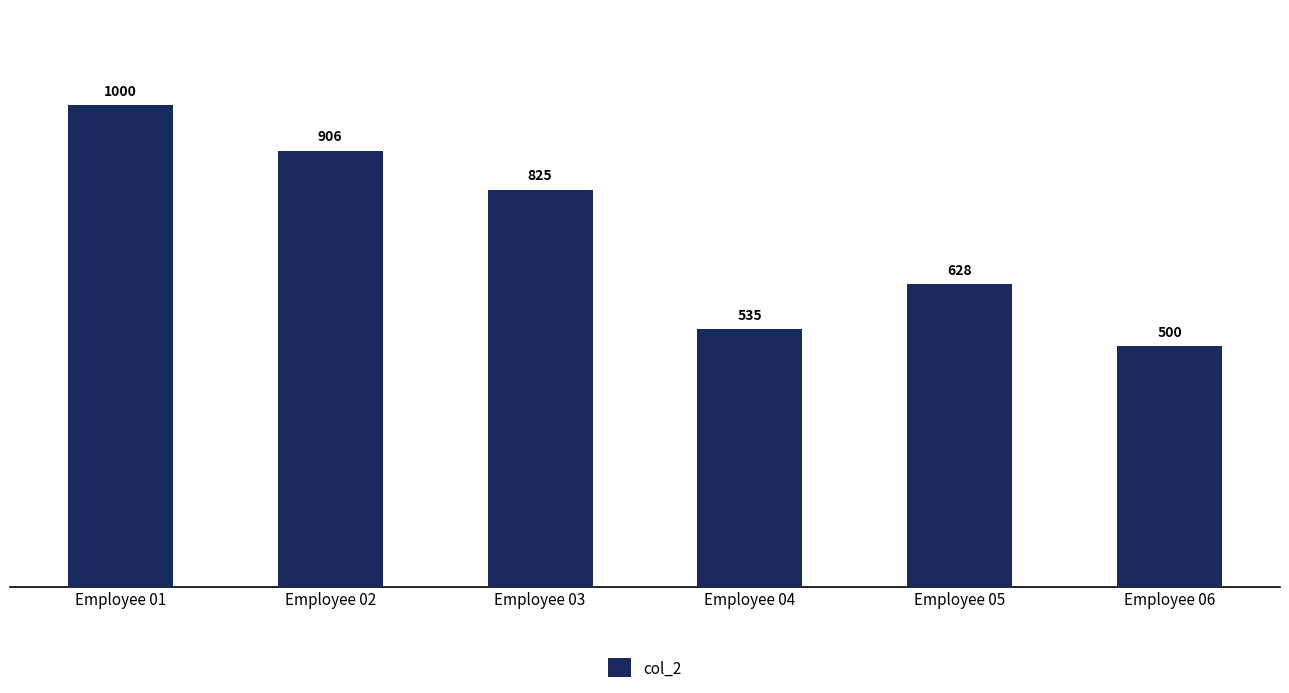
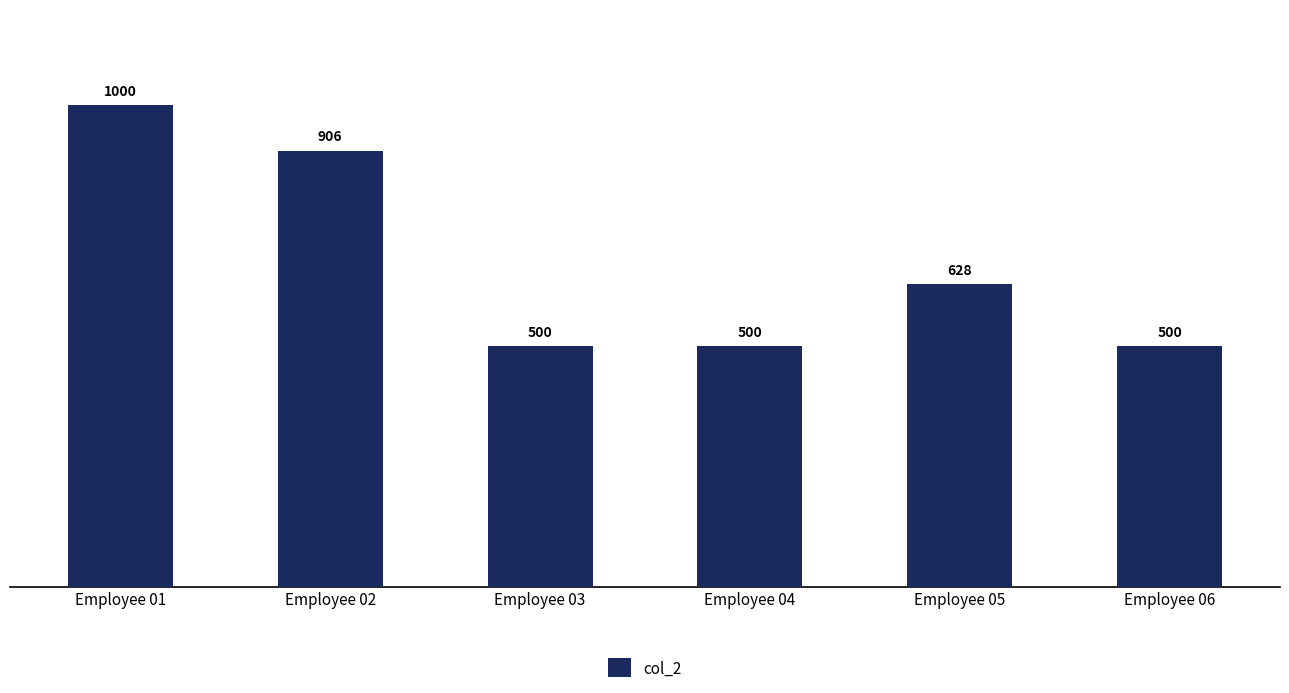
Employee 03: 825 -> 500
Employee 04: 535 -> 500
